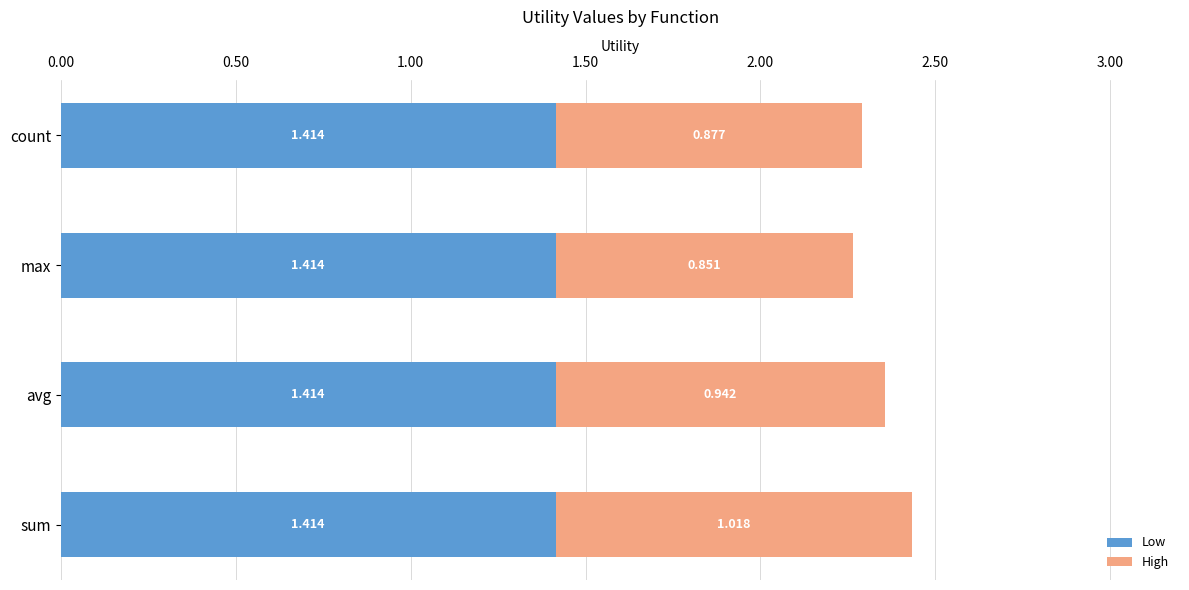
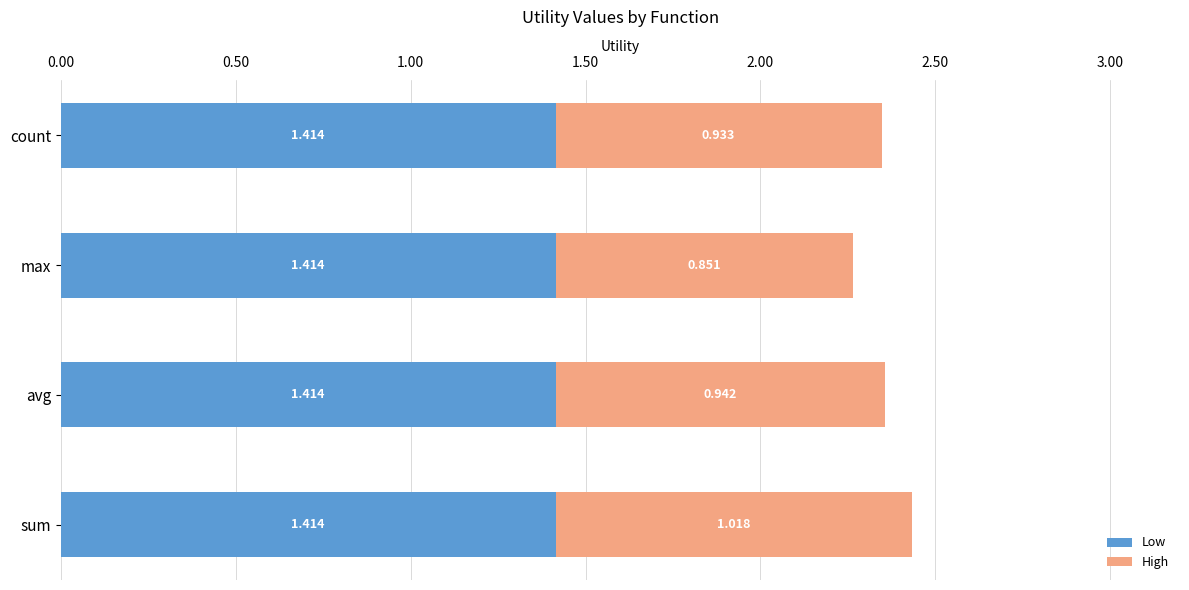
High, count: 0.877 -> 0.933
